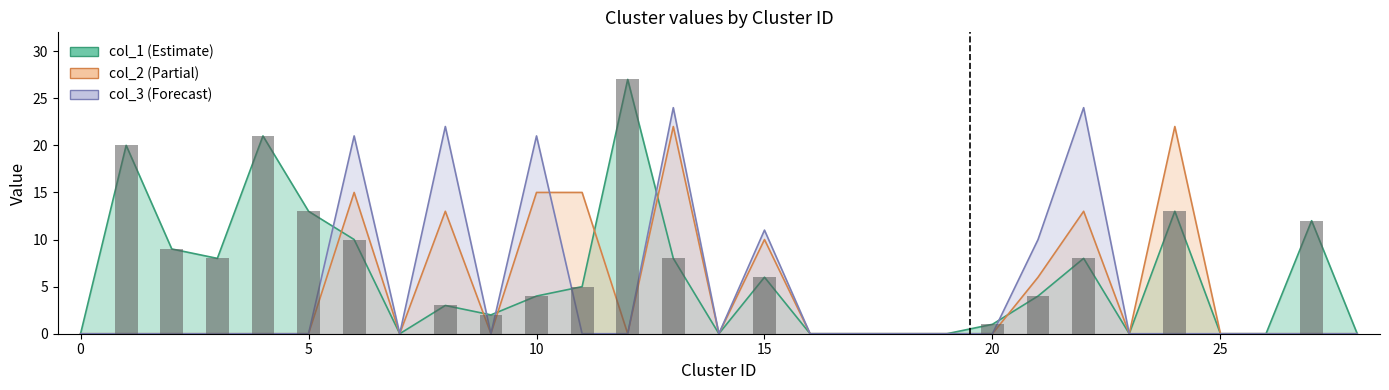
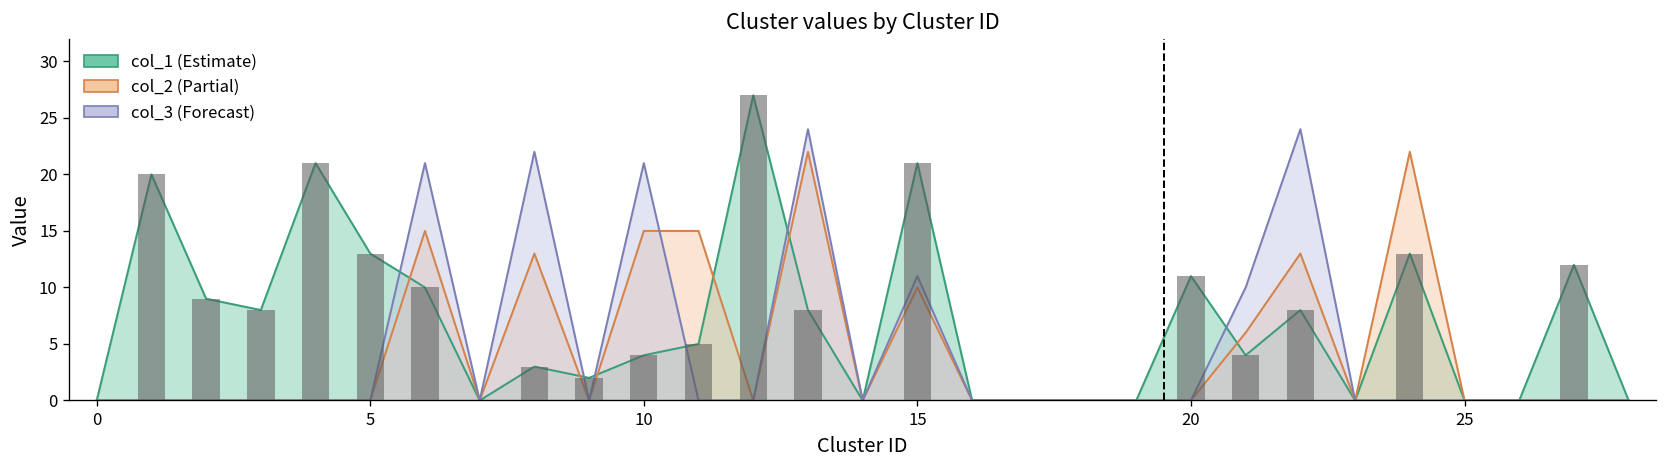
col_1 (Estimate), 15: 6 -> 21
col_1 (Estimate), 20: 1 -> 11
